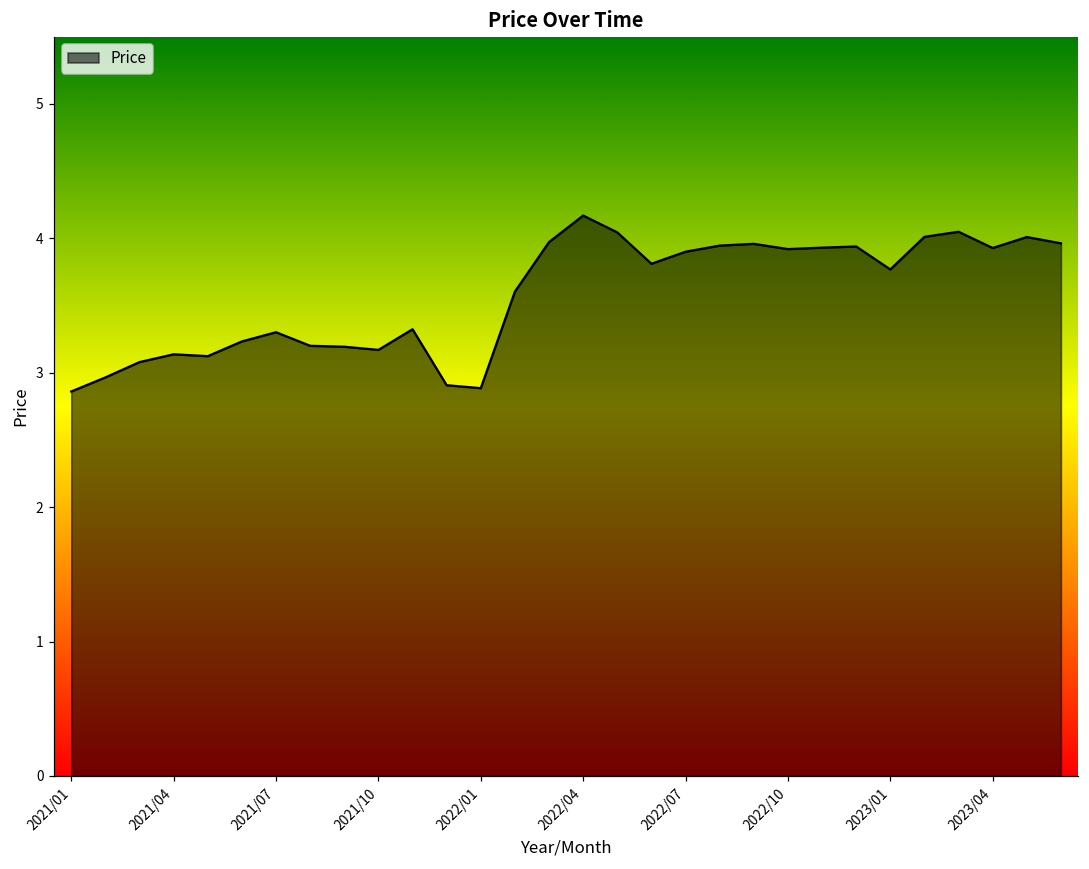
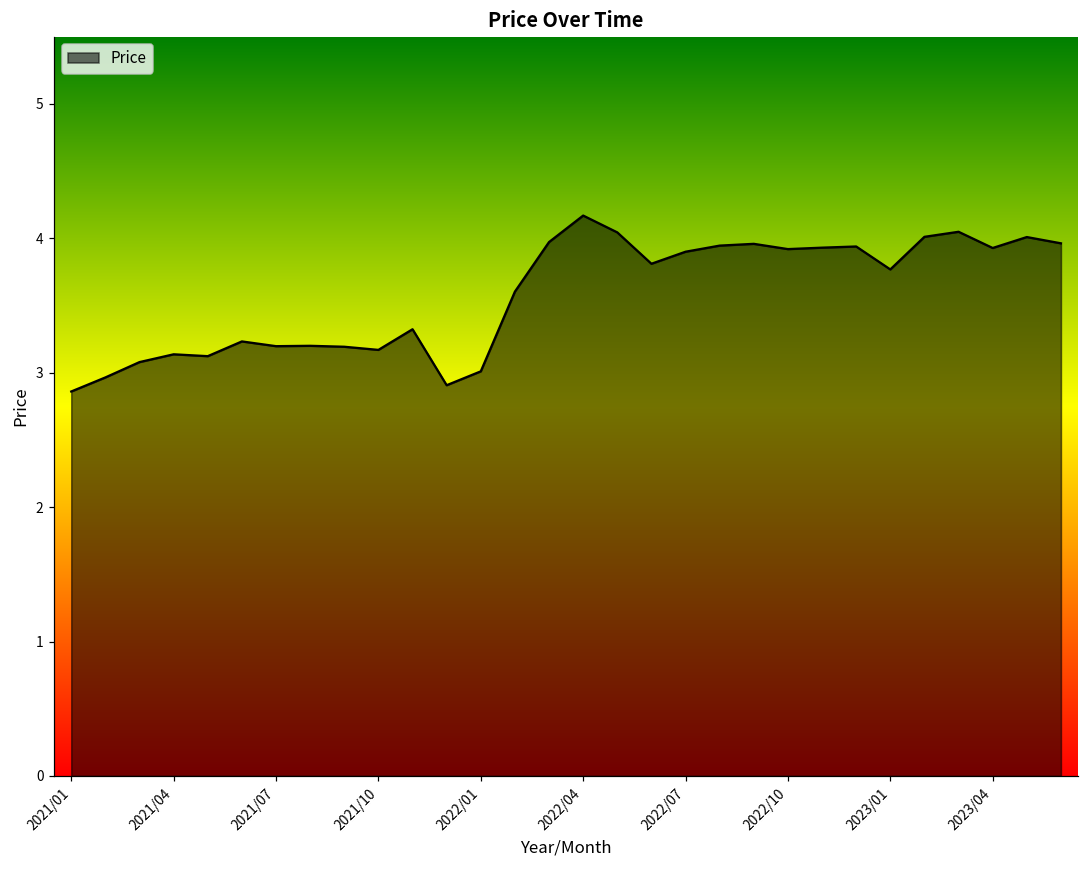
2021/07: 3.30 -> 3.20
2022/01: 2.88 -> 3.01
